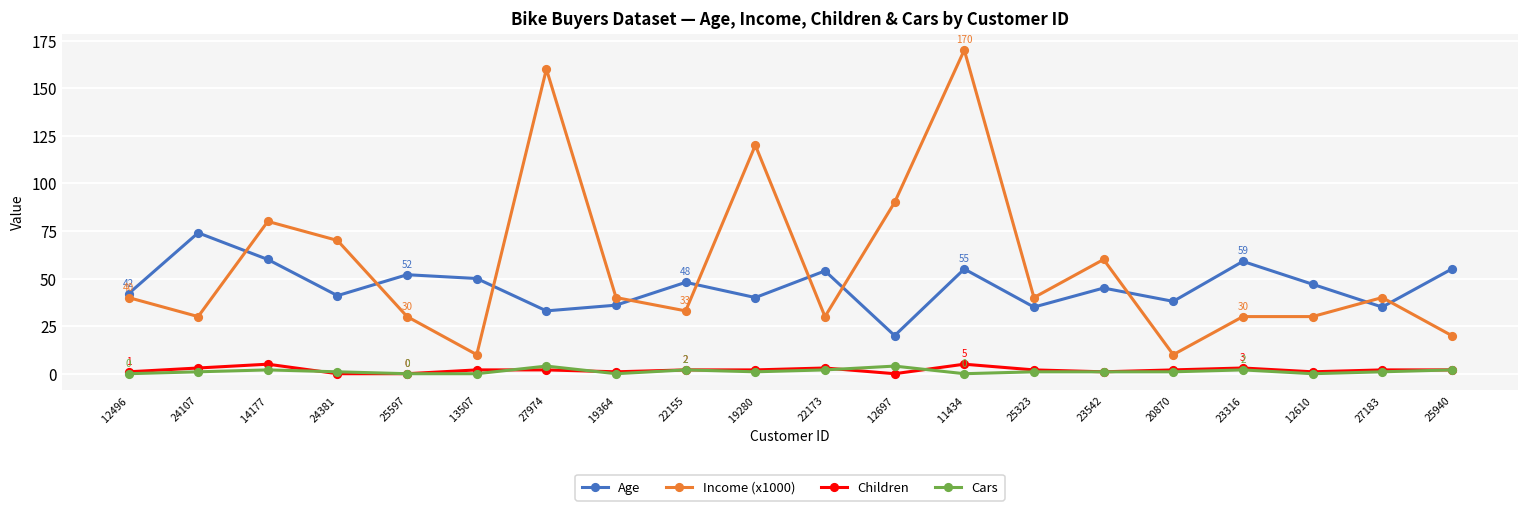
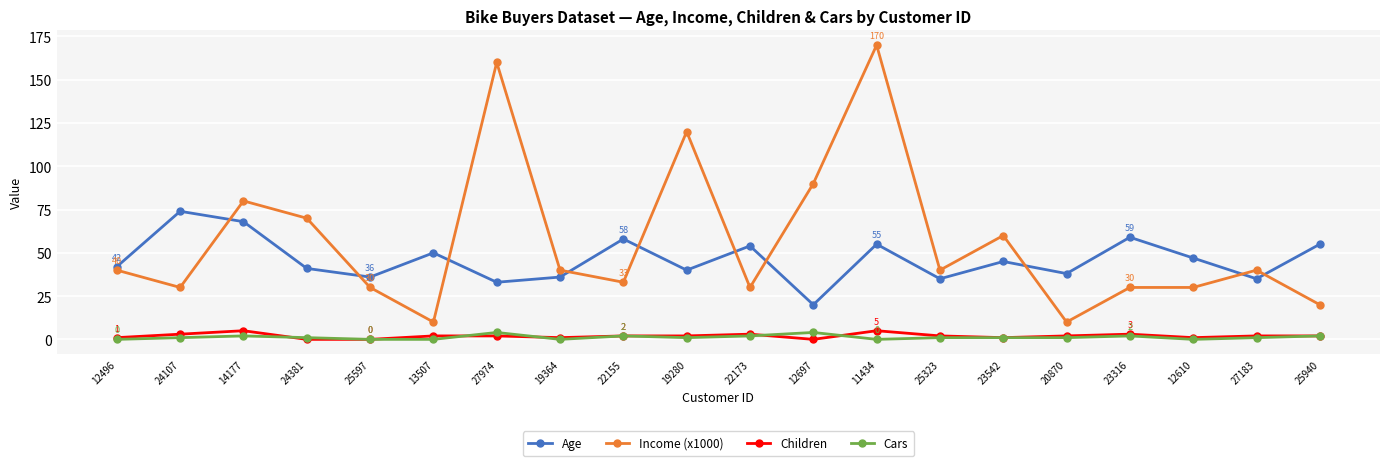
Age, 14177: 60 -> 68
Age, 25597: 52 -> 36
Age, 22155: 48 -> 58
